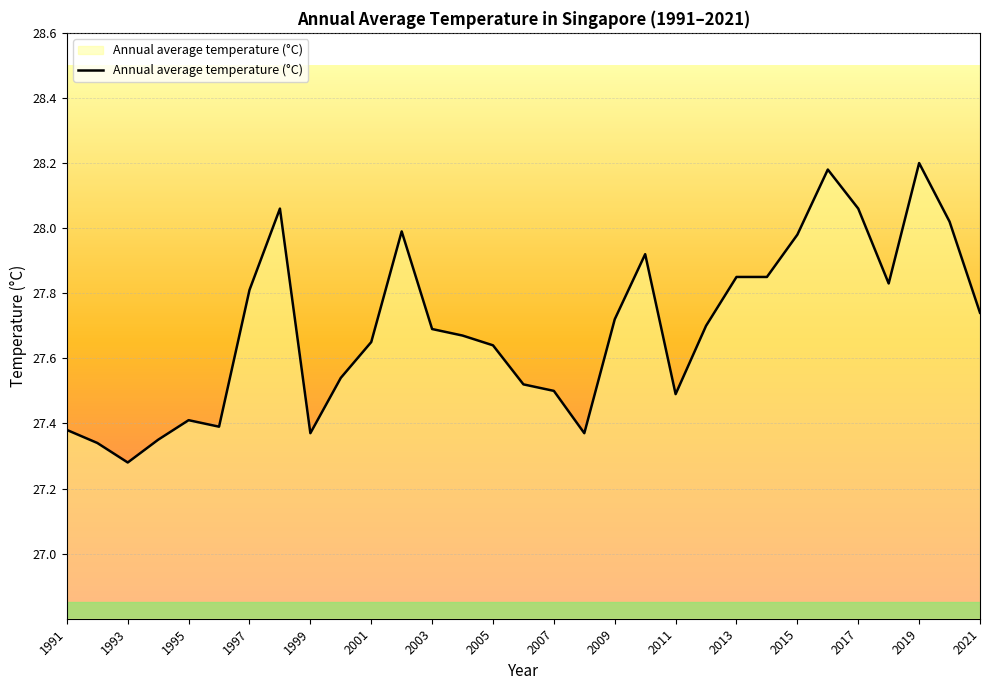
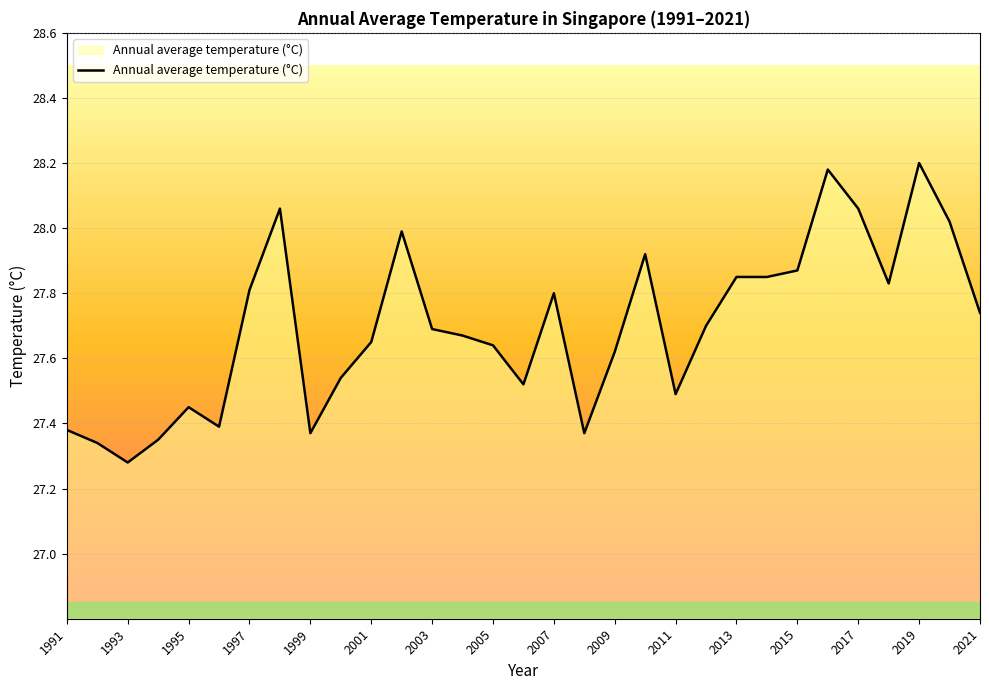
1995: 27.41 -> 27.45
2007: 27.5 -> 27.8
2009: 27.72 -> 27.62
2015: 27.98 -> 27.87
